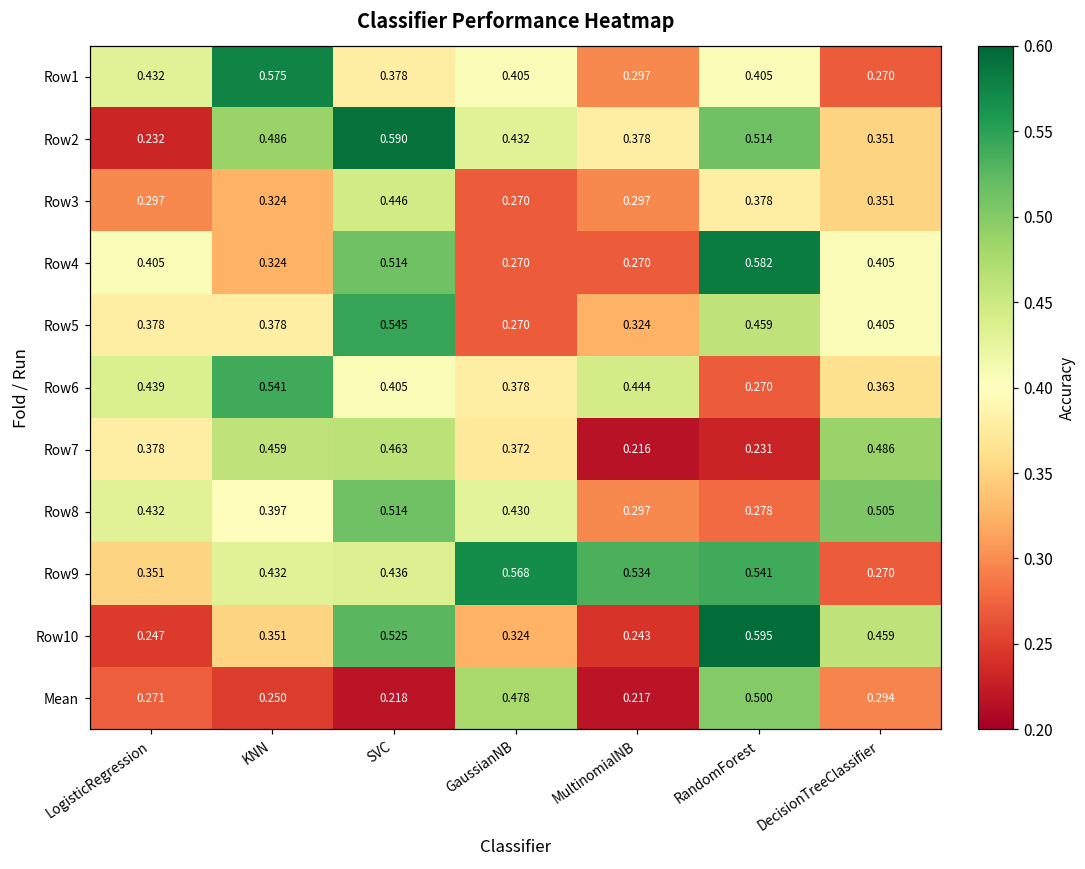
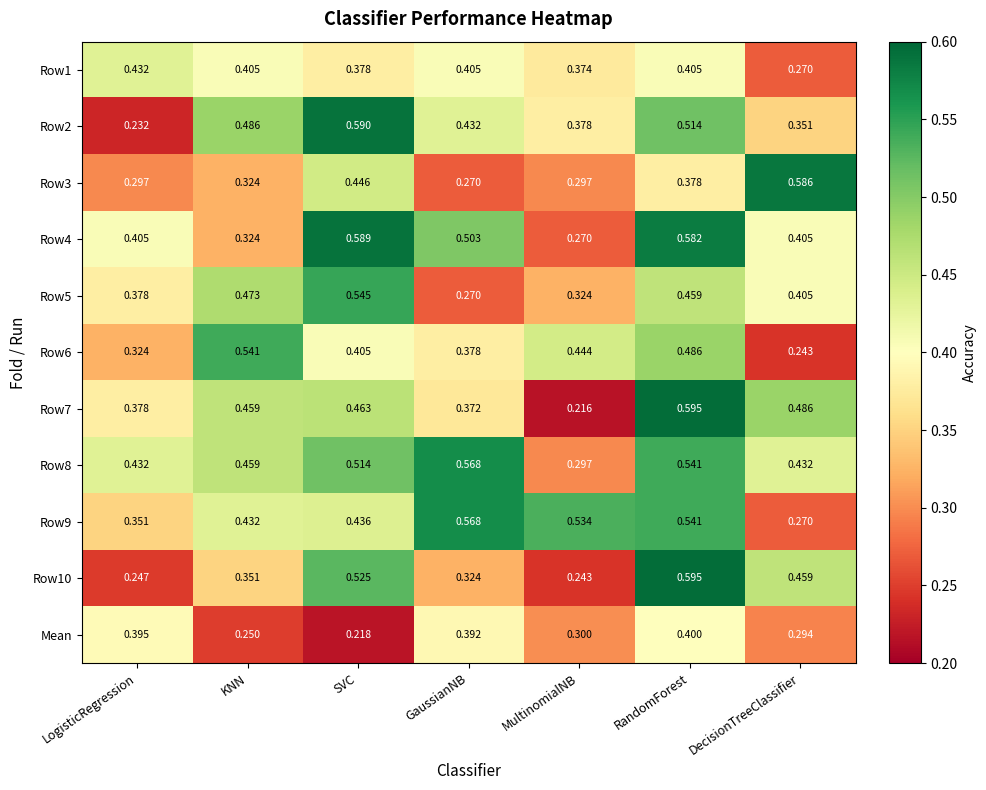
Row1, KNN: 0.575 -> 0.405
Row1, MultinomialNB: 0.297 -> 0.374
Row3, DecisionTreeClassifier: 0.351 -> 0.586
Row4, SVC: 0.514 -> 0.589
Row4, GaussianNB: 0.270 -> 0.503
Row5, KNN: 0.378 -> 0.473
Row6, LogisticRegression: 0.439 -> 0.324
Row6, RandomForest: 0.270 -> 0.486
Row6, DecisionTreeClassifier: 0.363 -> 0.243
Row7, RandomForest: 0.231 -> 0.595
Row8, KNN: 0.397 -> 0.459
Row8, GaussianNB: 0.430 -> 0.568
Row8, RandomForest: 0.278 -> 0.541
Row8, DecisionTreeClassifier: 0.505 -> 0.432
Mean, LogisticRegression: 0.271 -> 0.395
Mean, GaussianNB: 0.478 -> 0.392
Mean, MultinomialNB: 0.217 -> 0.300
Mean, RandomForest: 0.500 -> 0.400
